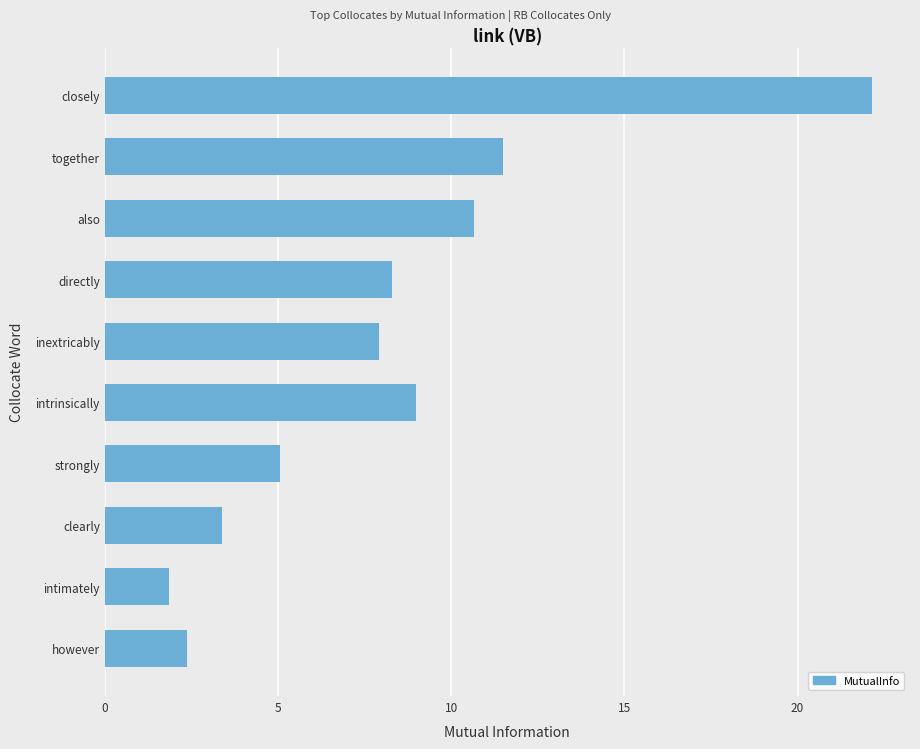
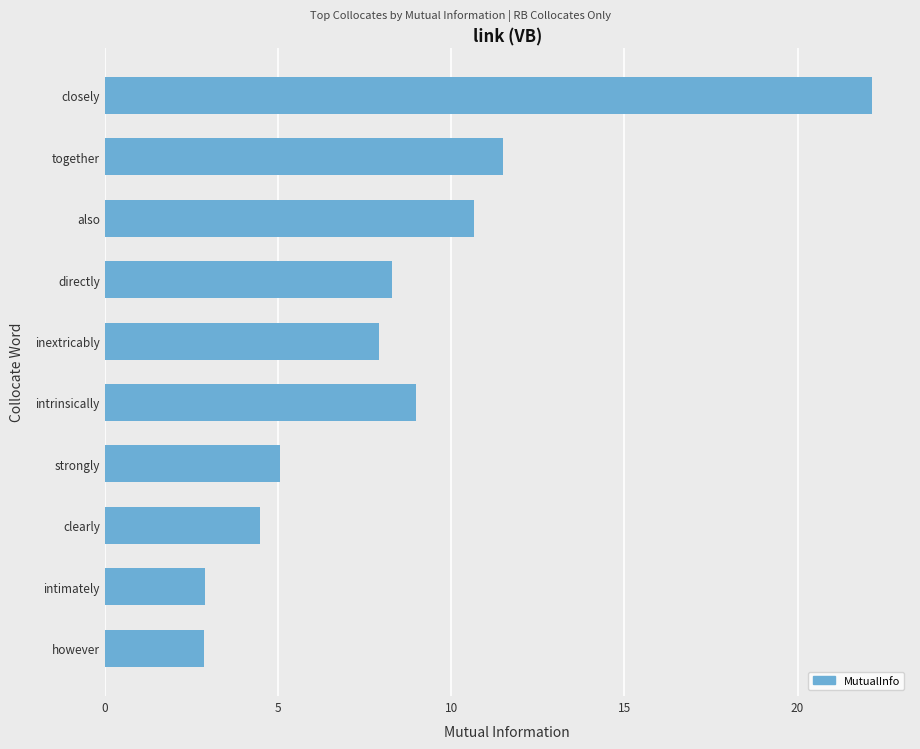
clearly: 3.4 -> 4.5
intimately: 1.9 -> 2.9
however: 2.4 -> 2.9
